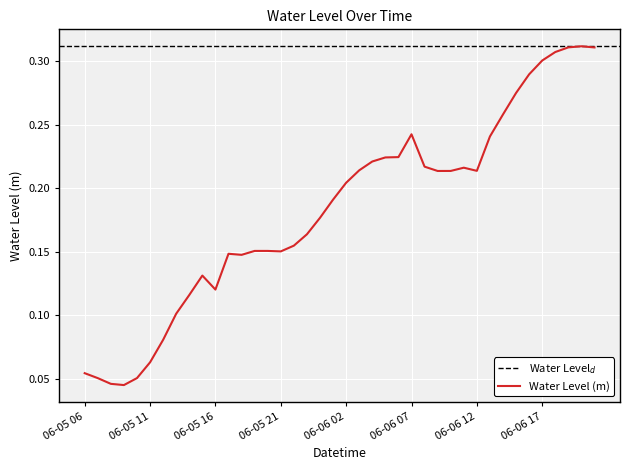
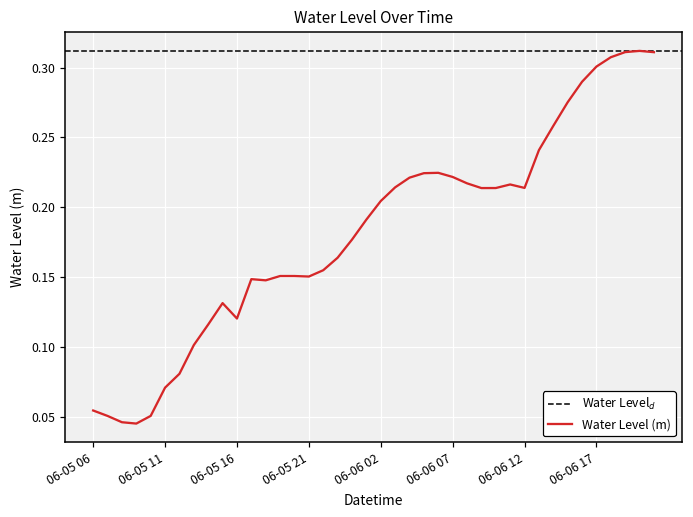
06-05 11: 0.063 -> 0.071
06-06 07: 0.243 -> 0.222
